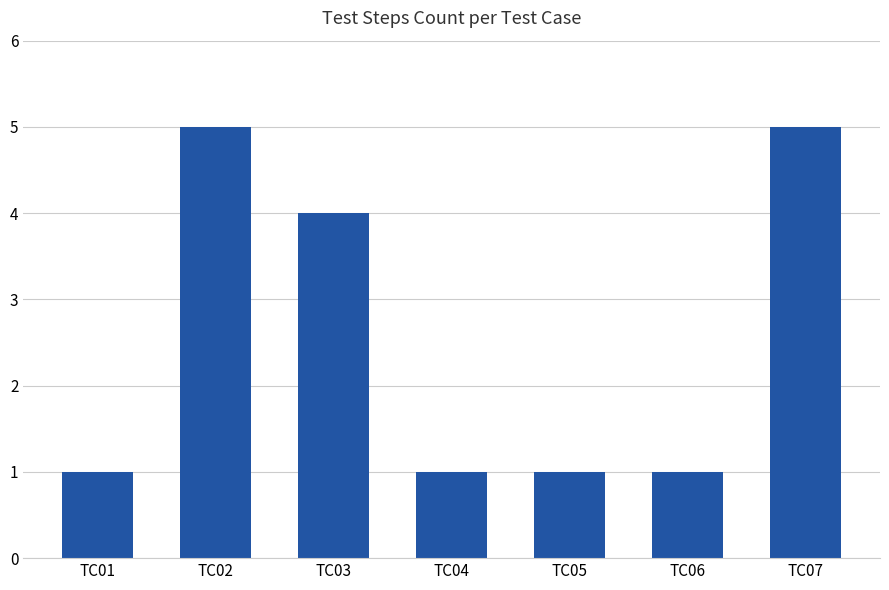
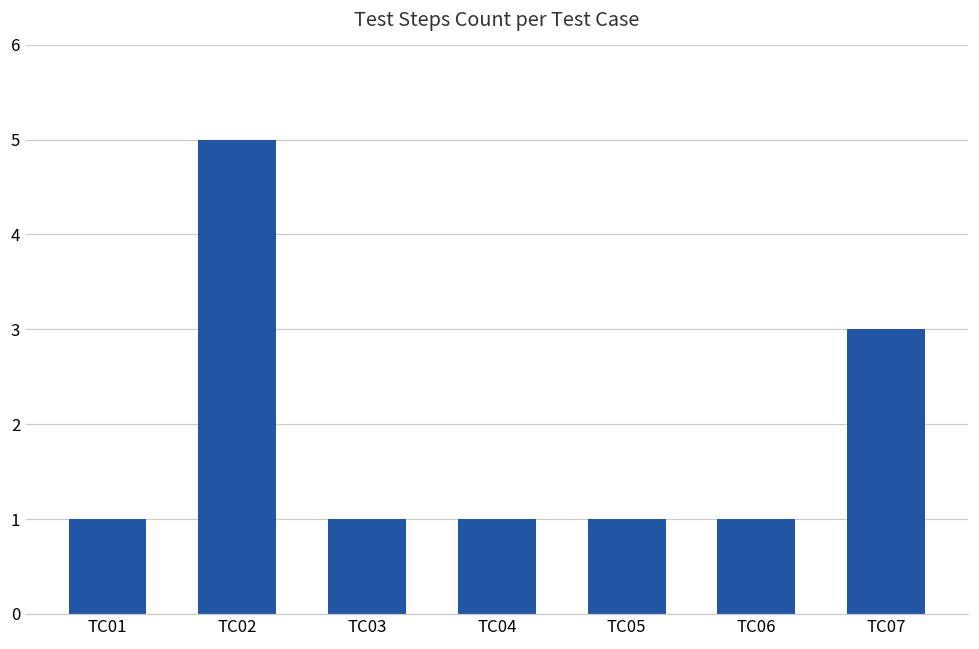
TC03: 4 -> 1
TC07: 5 -> 3
